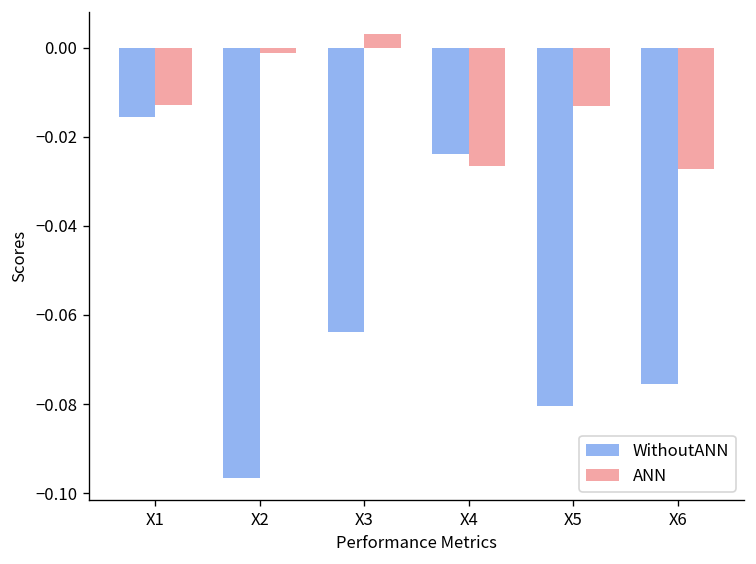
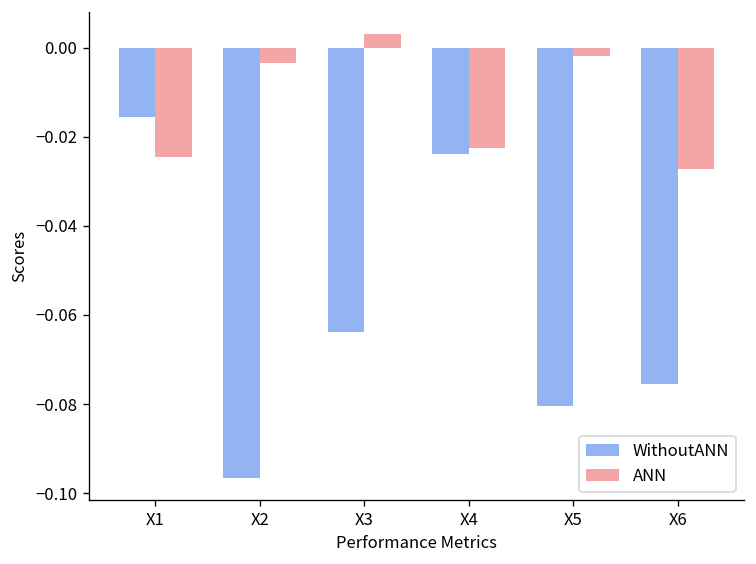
ANN, X1: -0.013 -> -0.024
ANN, X2: -0.001 -> -0.003
ANN, X4: -0.027 -> -0.022
ANN, X5: -0.013 -> -0.002
